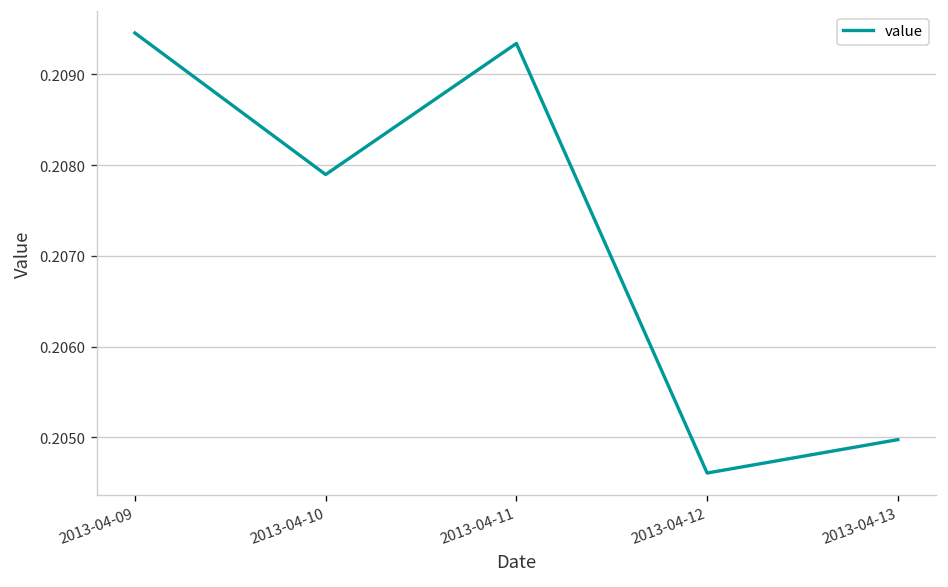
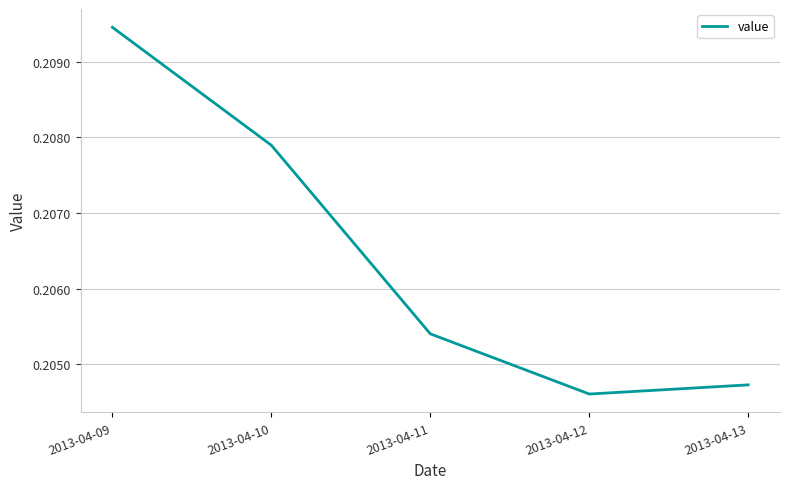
2013-04-11: 0.2093 -> 0.2054
2013-04-13: 0.2050 -> 0.2047
